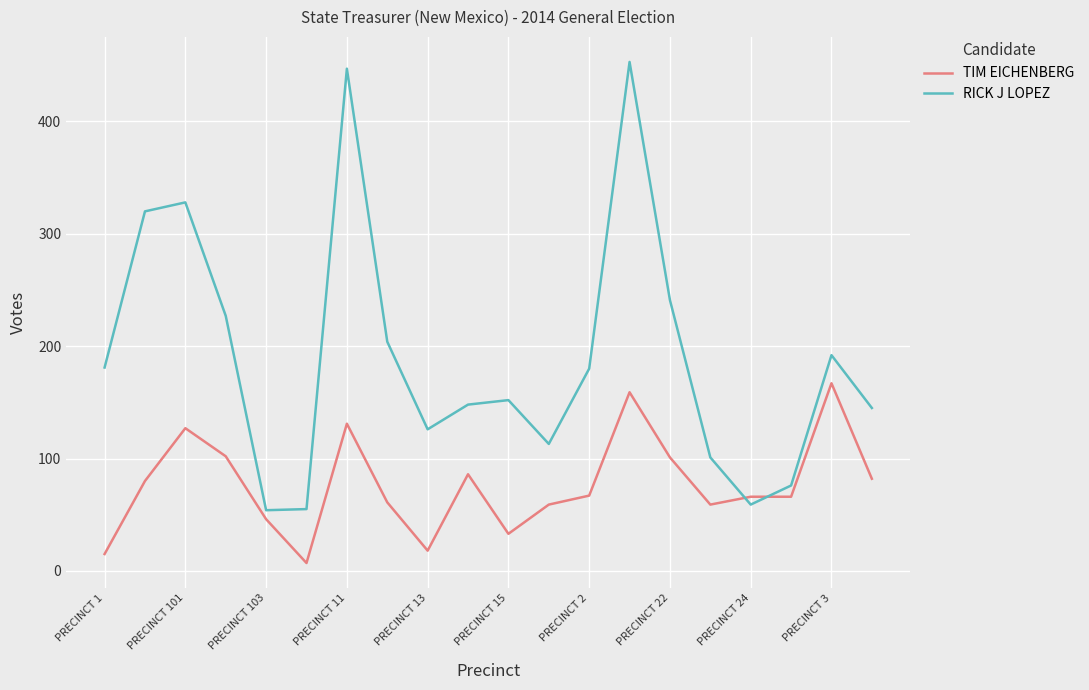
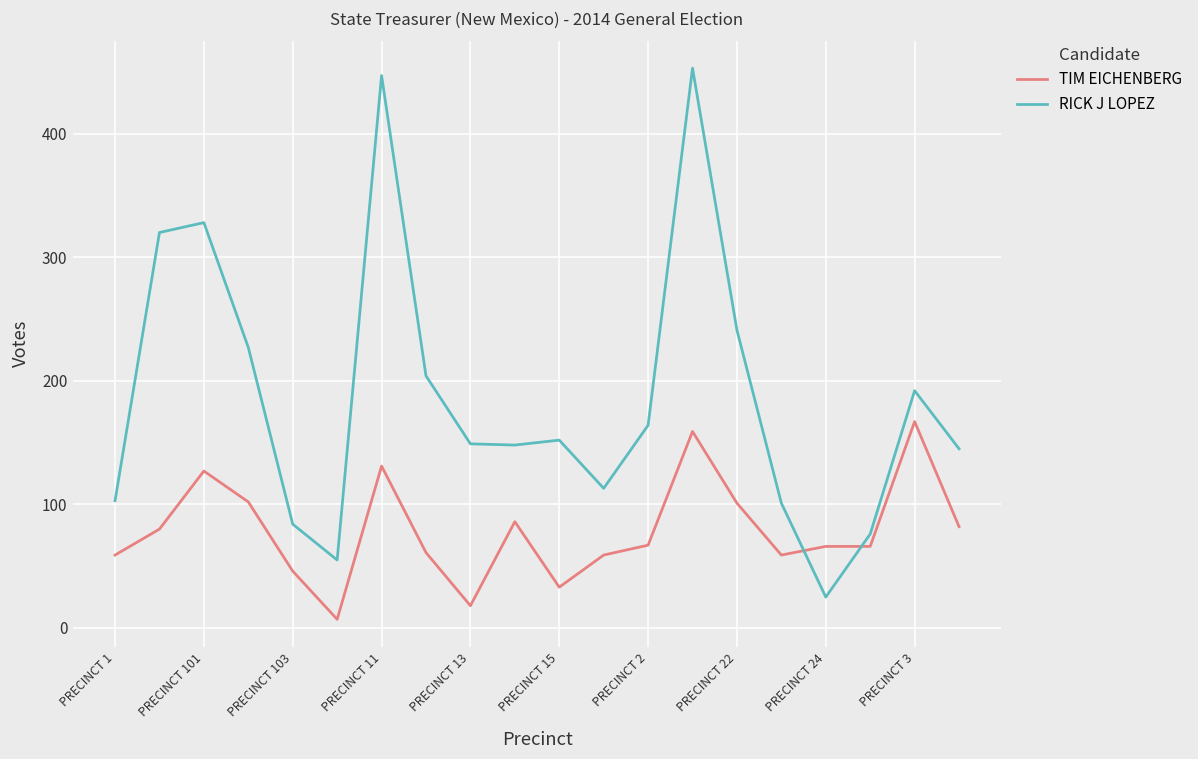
TIM EICHENBERG, PRECINCT 1: 15 -> 59
RICK J LOPEZ, PRECINCT 1: 181 -> 103
RICK J LOPEZ, PRECINCT 103: 54 -> 84
RICK J LOPEZ, PRECINCT 13: 126 -> 149
RICK J LOPEZ, PRECINCT 2: 180 -> 164
RICK J LOPEZ, PRECINCT 24: 59 -> 25
